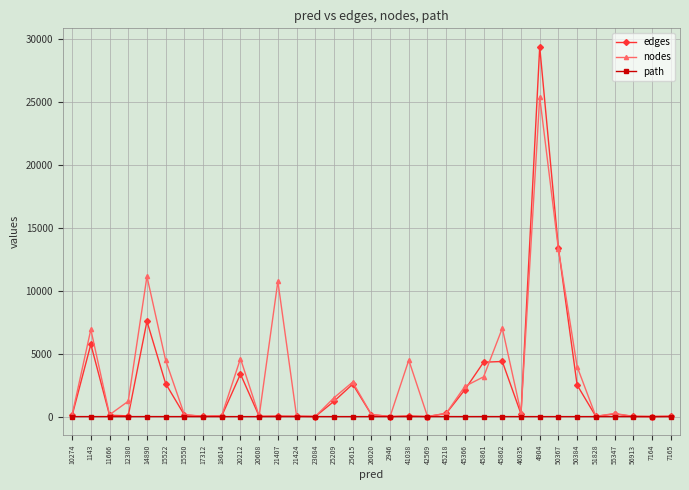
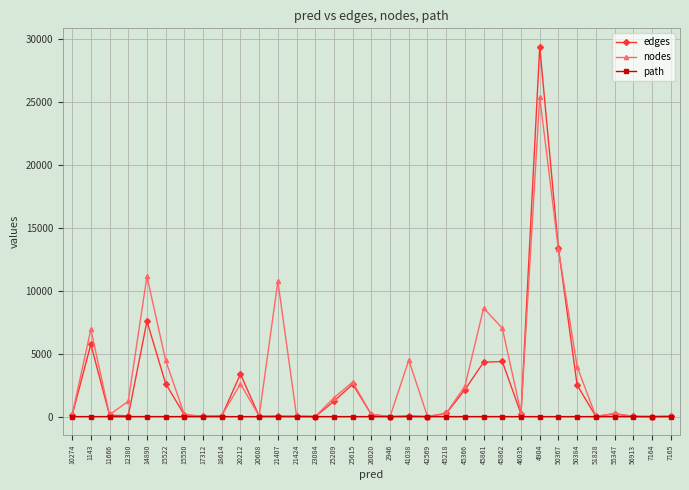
nodes, 20212: 4600 -> 2600
nodes, 45861: 3200 -> 8600
